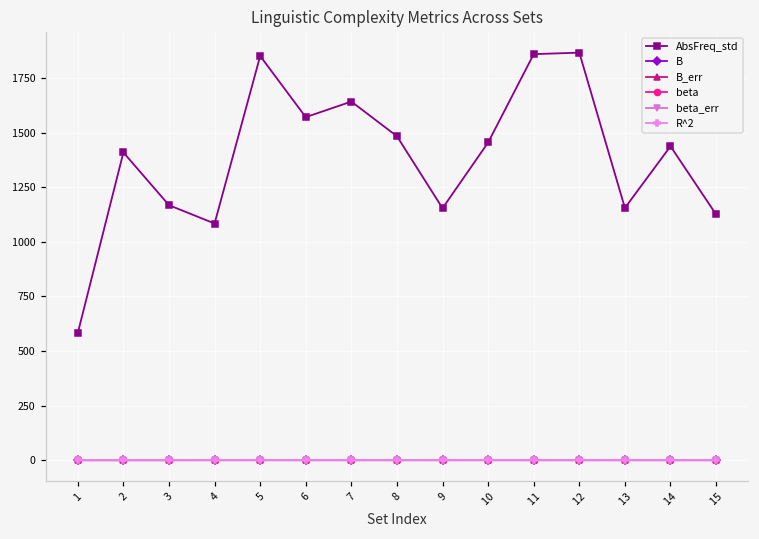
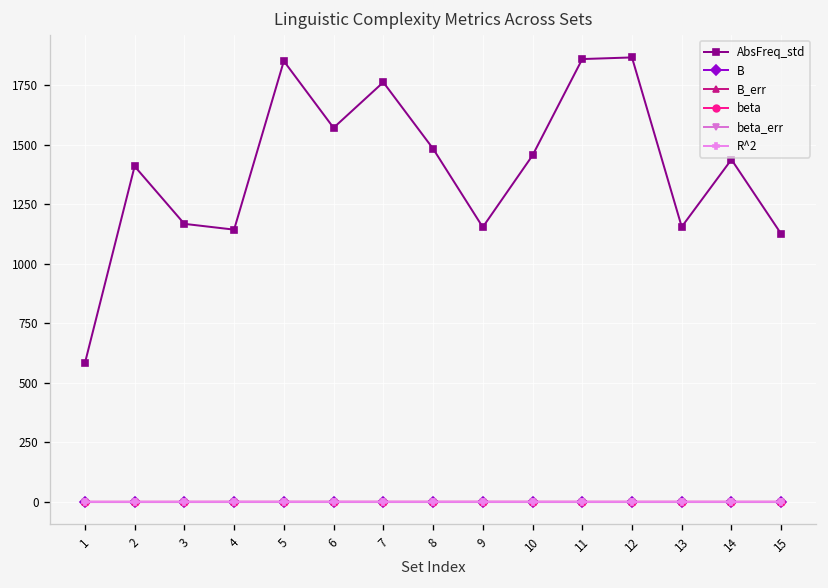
AbsFreq_std, 4: 1080 -> 1140
AbsFreq_std, 7: 1640 -> 1760
